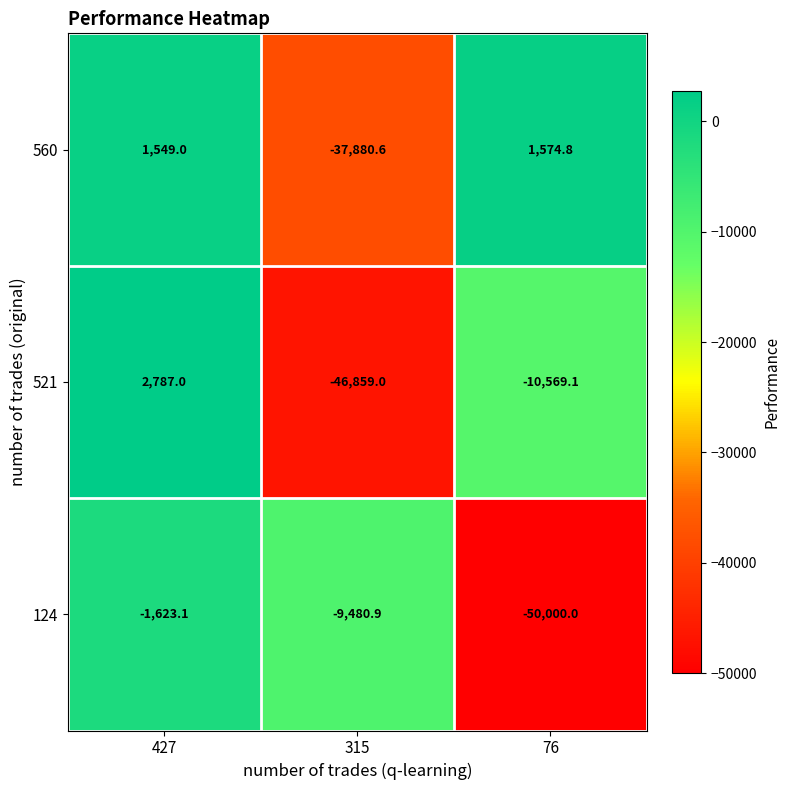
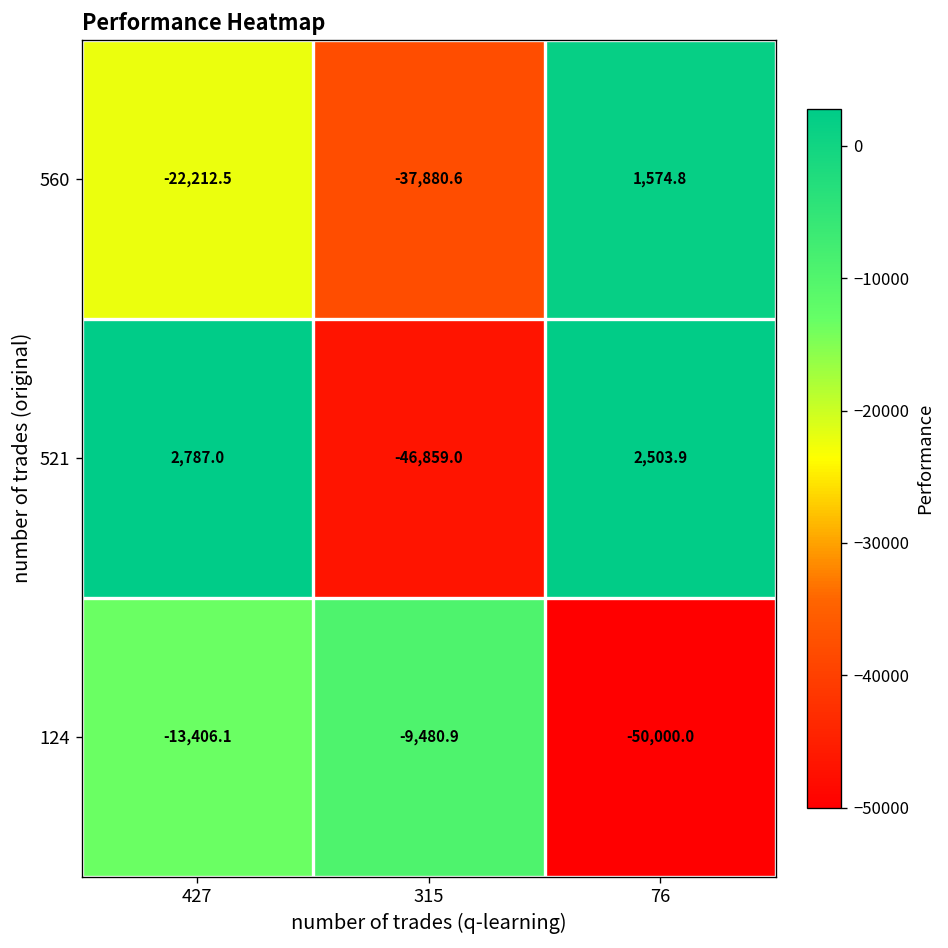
560, 427: 1,549.0 -> -22,212.5
521, 76: -10,569.1 -> 2,503.9
124, 427: -1,623.1 -> -13,406.1
